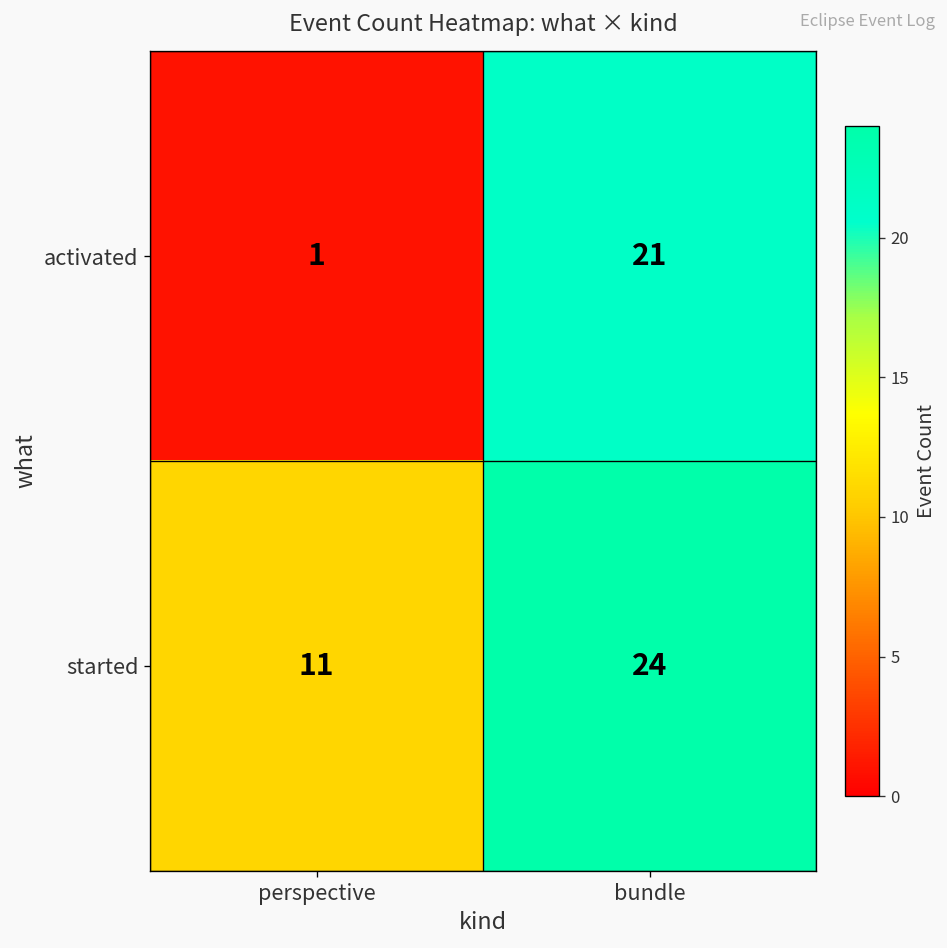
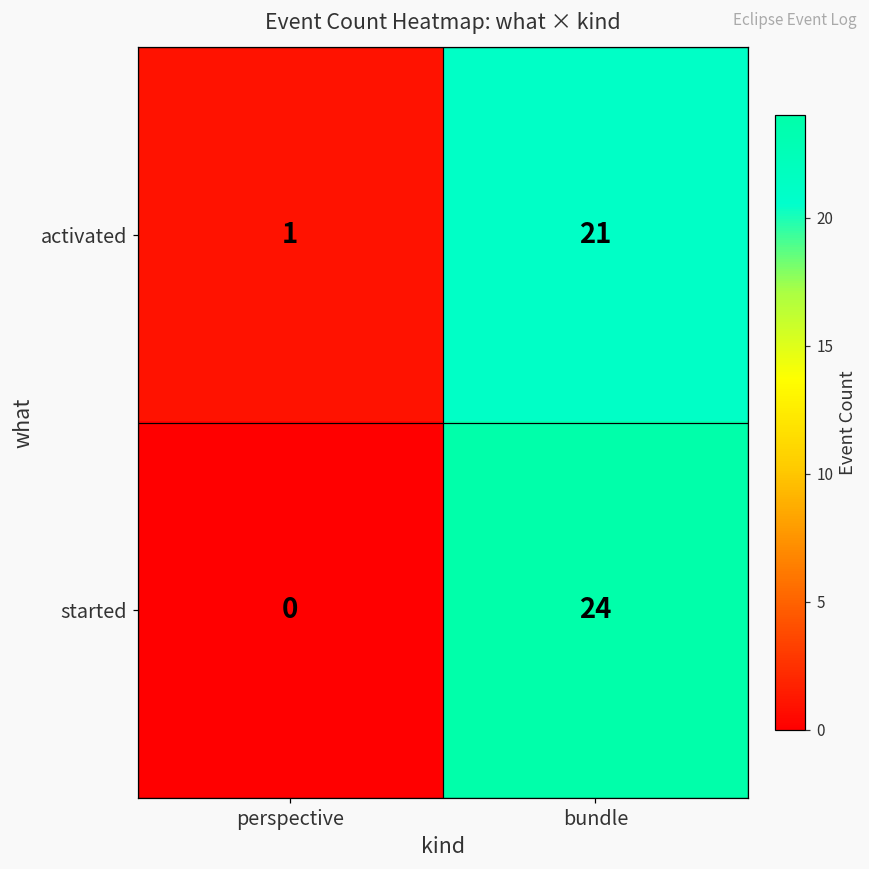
started, perspective: 11 -> 0
